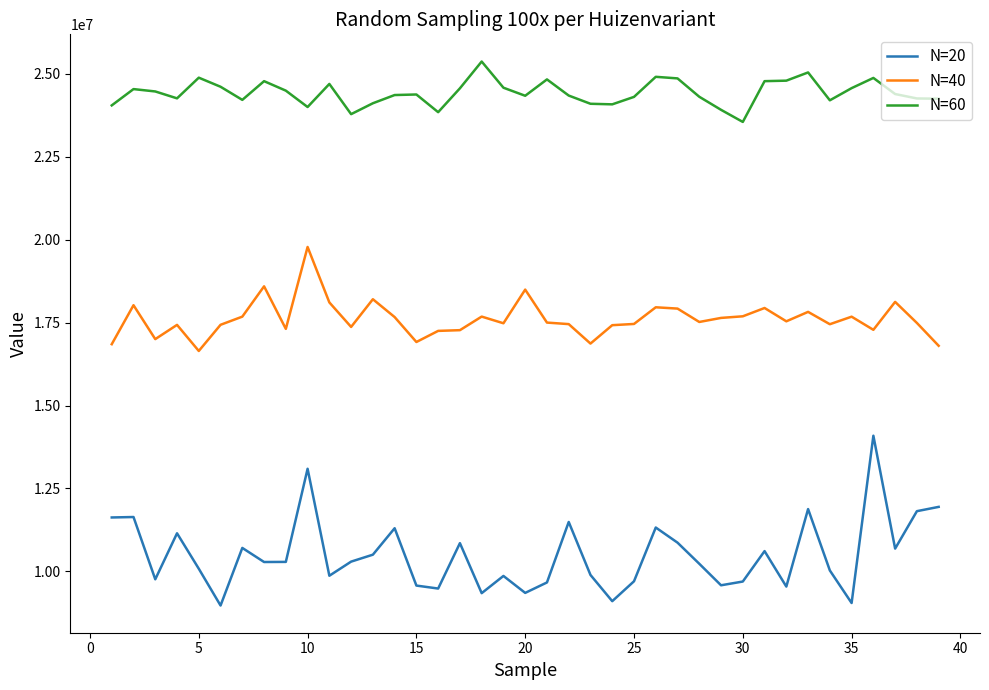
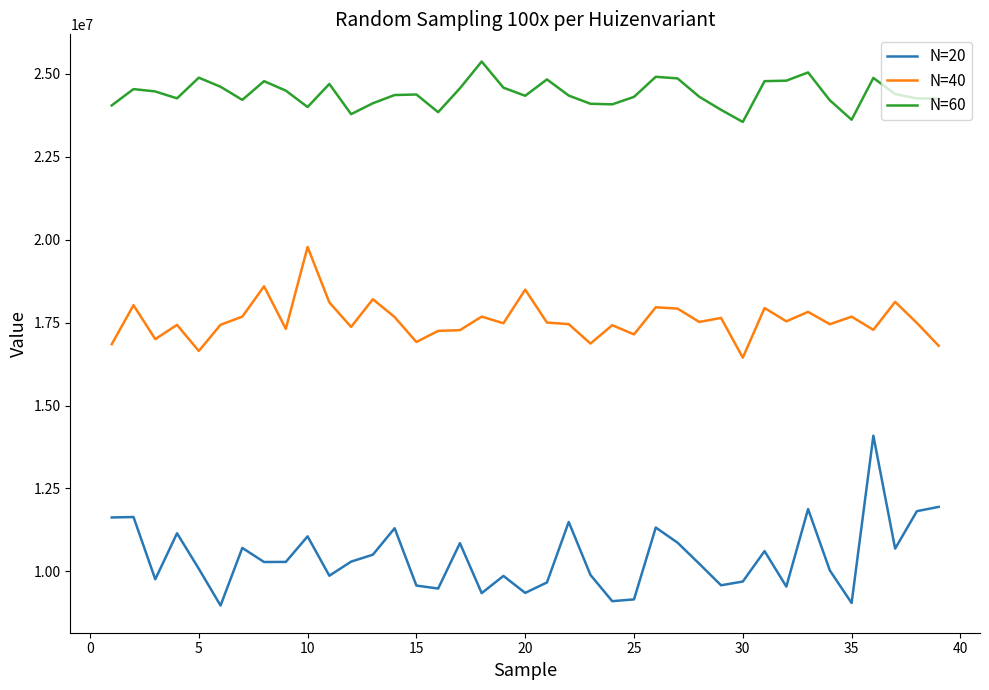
N=20, 10: 13100000 -> 11100000
N=20, 25: 9700000 -> 9200000
N=40, 25: 17500000 -> 17100000
N=40, 30: 17700000 -> 16400000
N=60, 35: 24600000 -> 23600000
